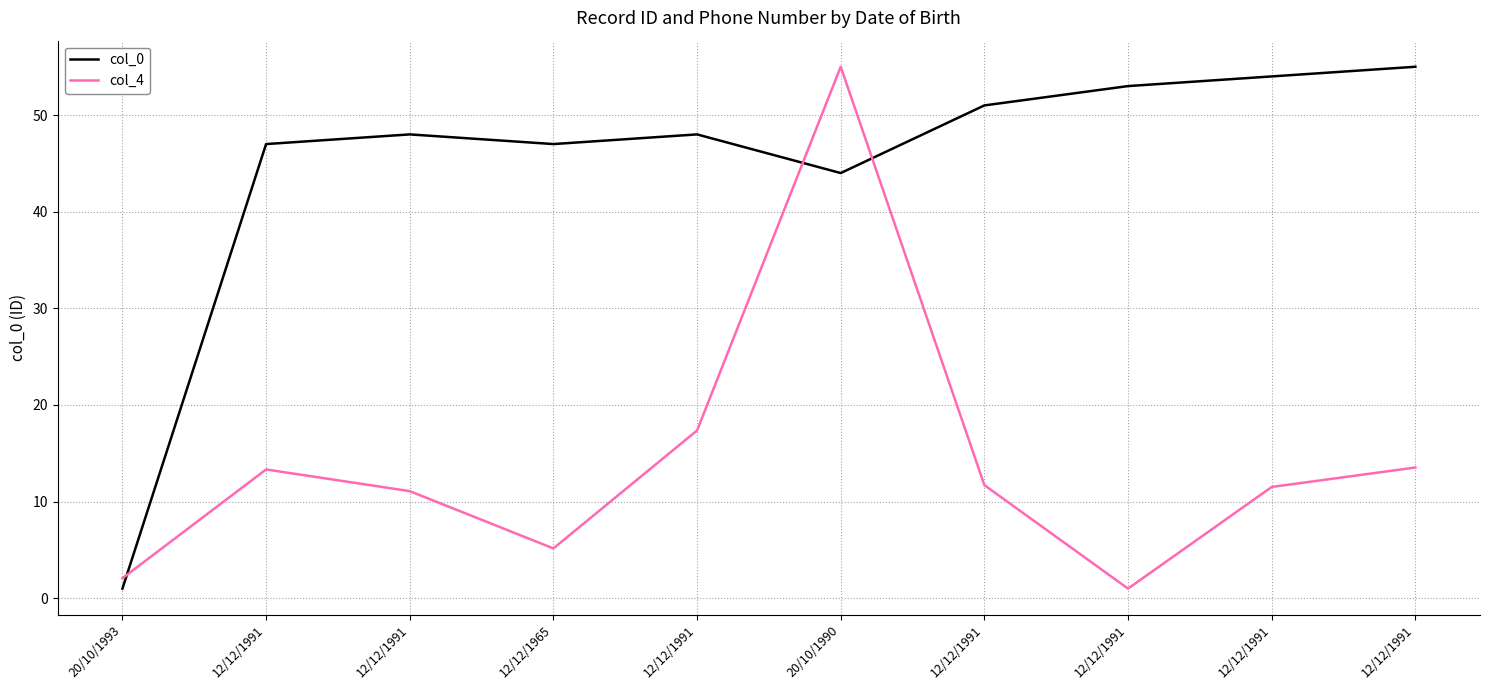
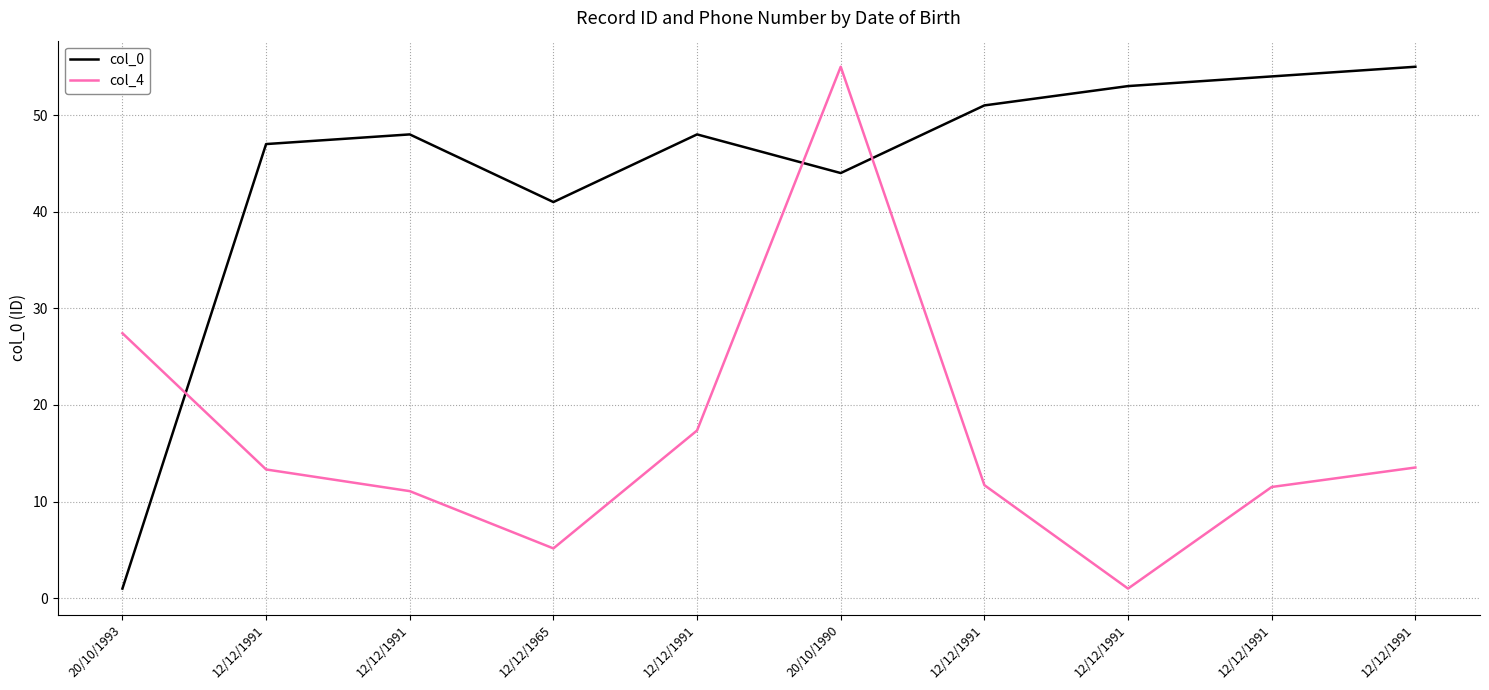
col_4, 20/10/1993: 2 -> 27
col_0, 12/12/1965: 47 -> 41
